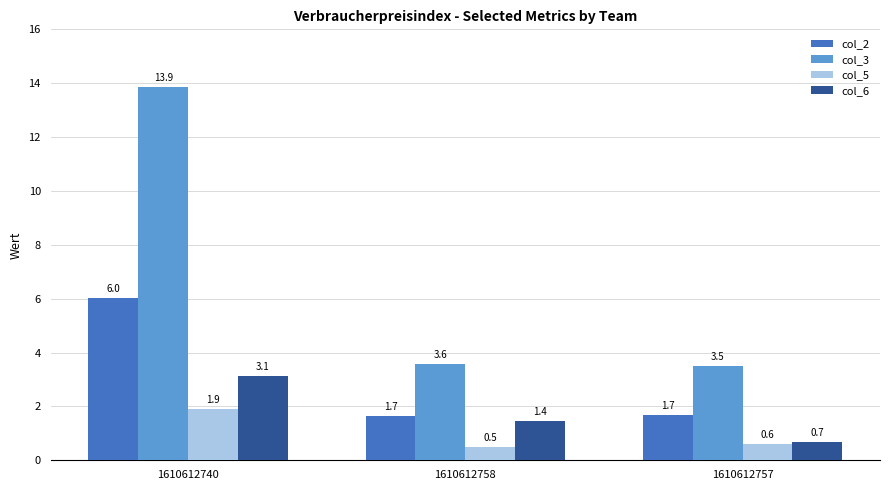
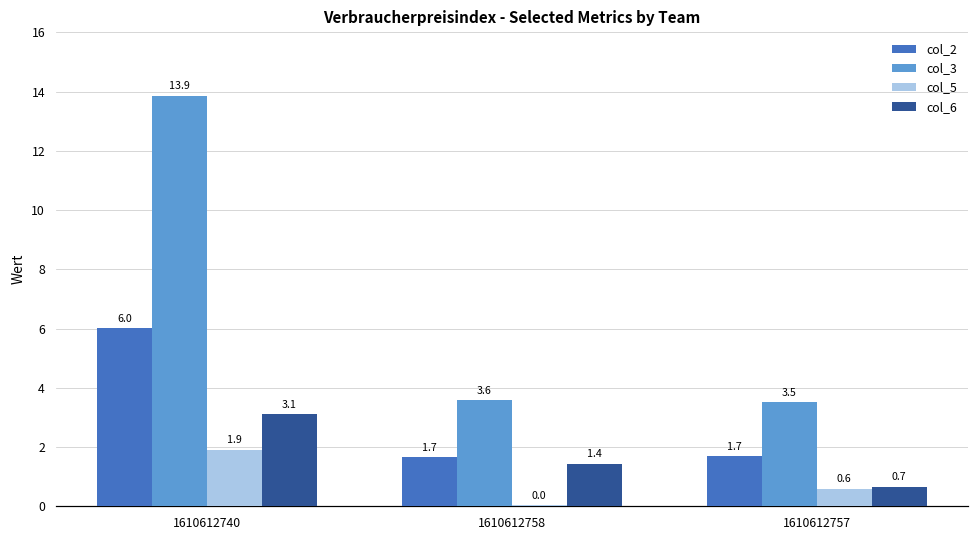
col_5, 1610612758: 0.5 -> 0.0
